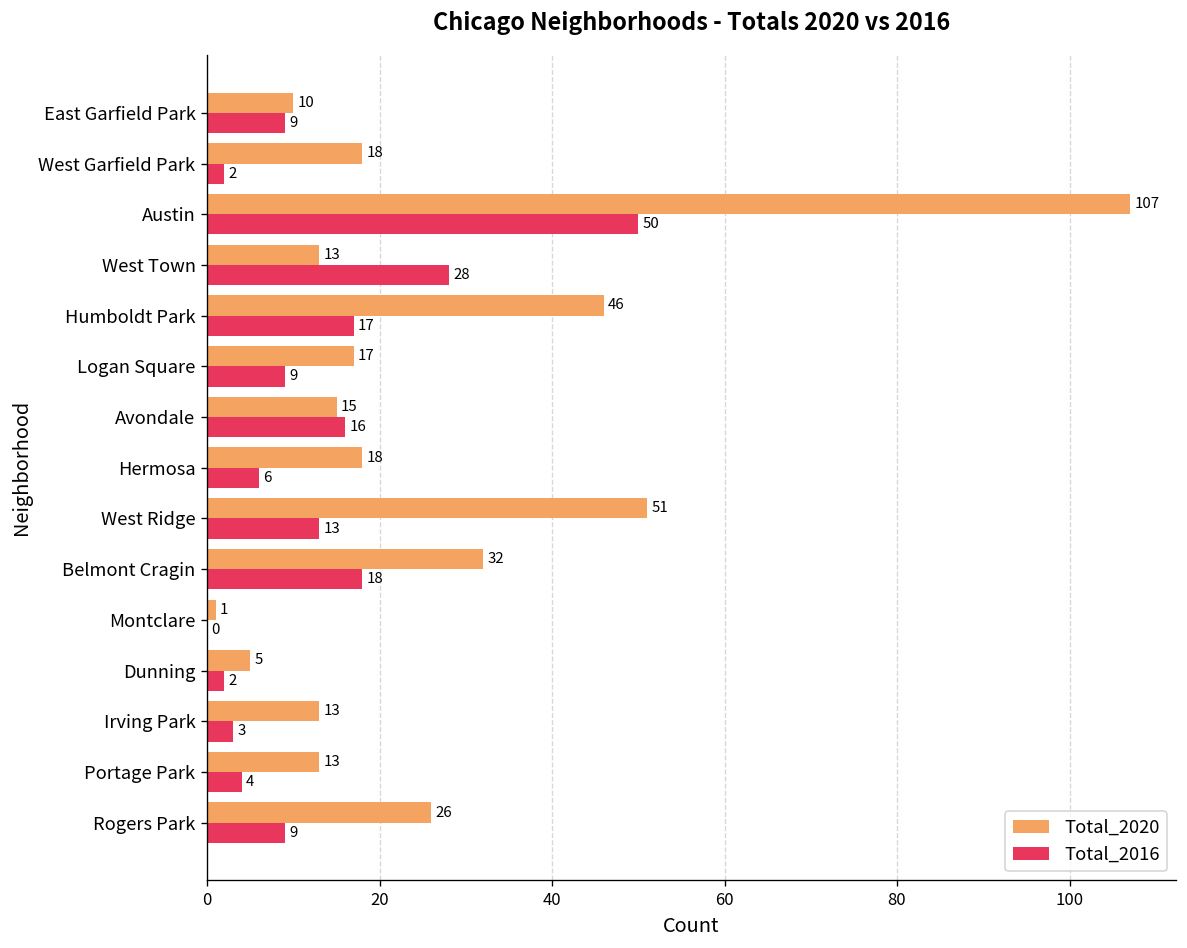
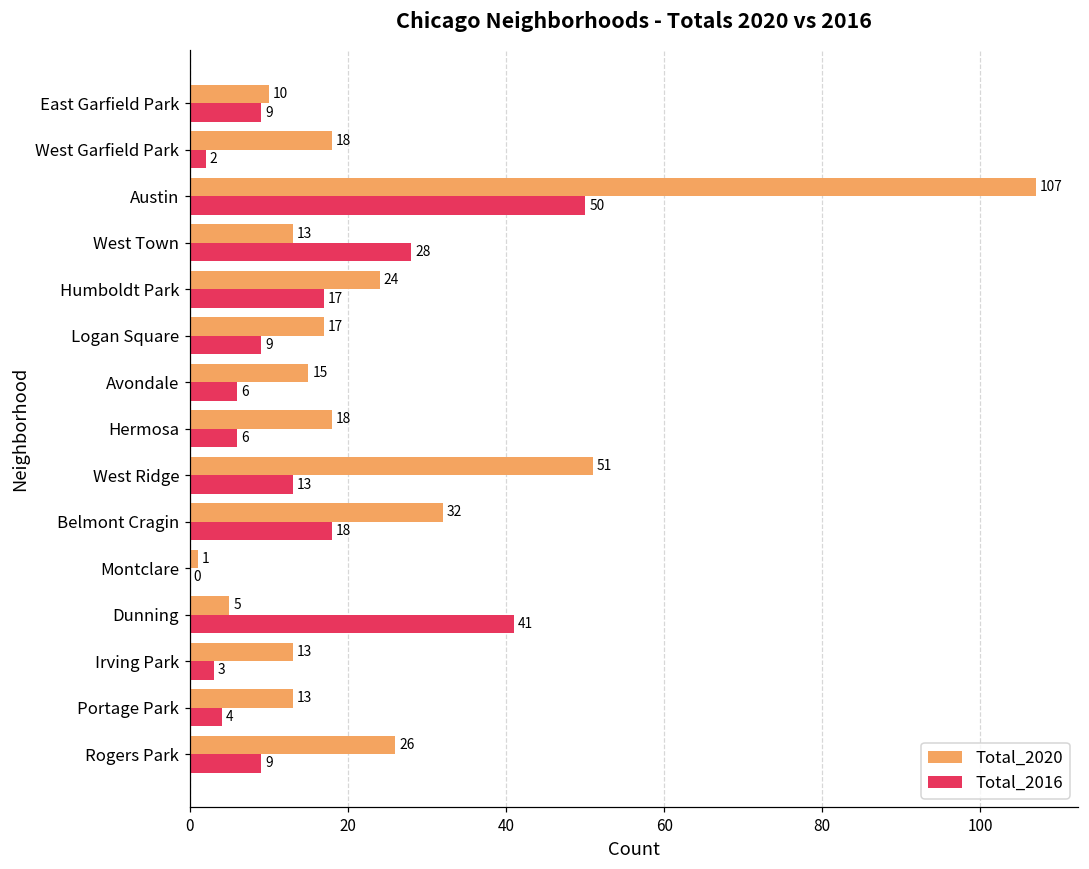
Total_2020, Humboldt Park: 46 -> 24
Total_2016, Avondale: 16 -> 6
Total_2016, Dunning: 2 -> 41
